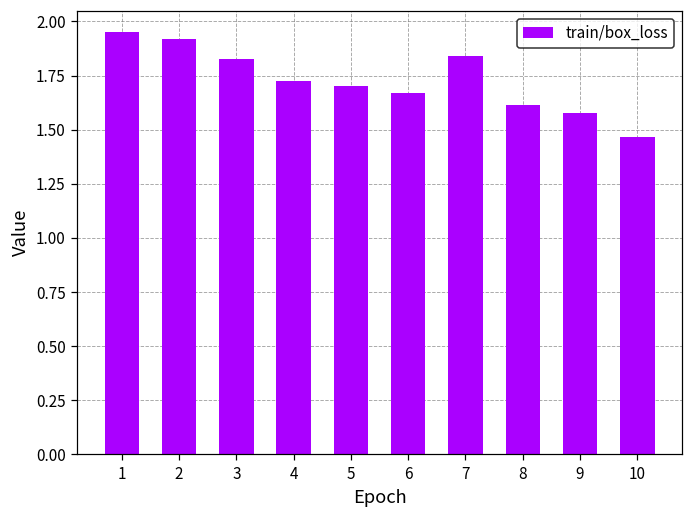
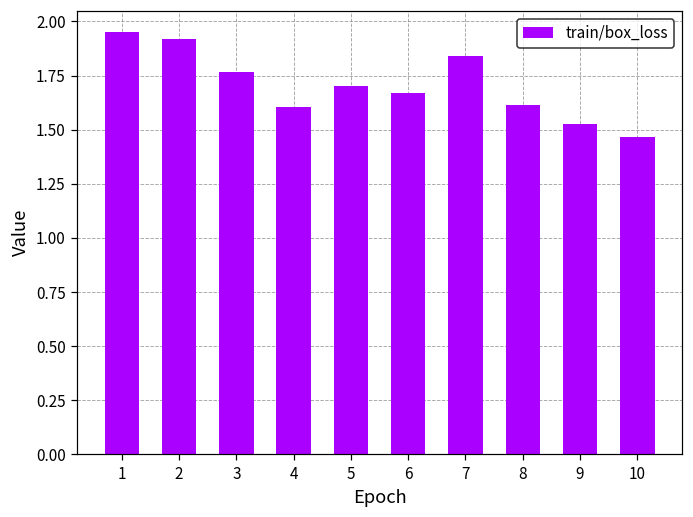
3: 1.83 -> 1.77
4: 1.73 -> 1.60
9: 1.58 -> 1.52
